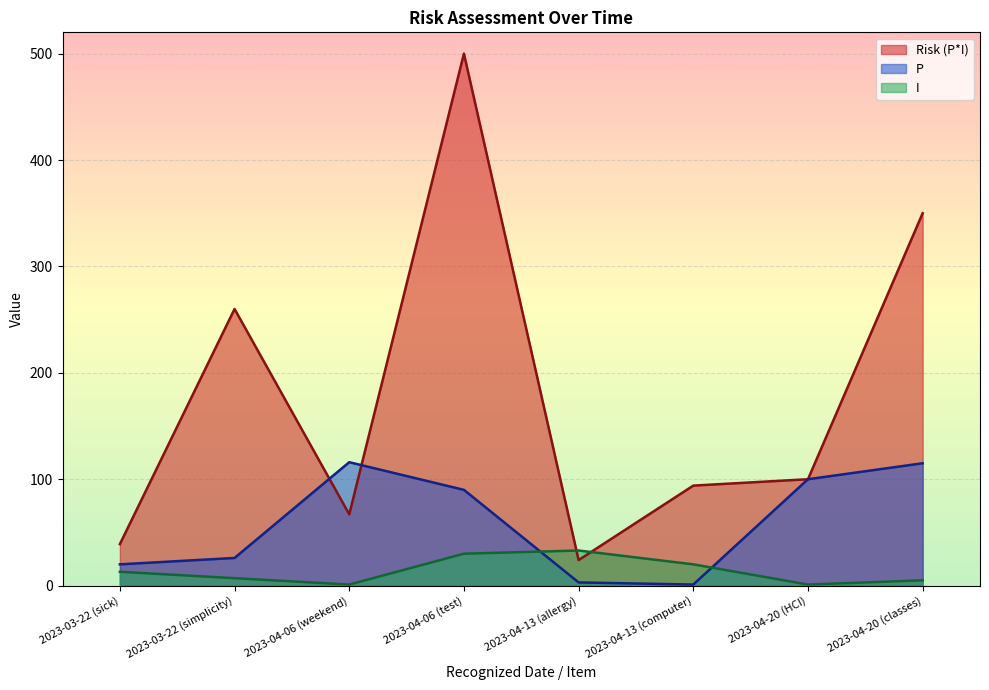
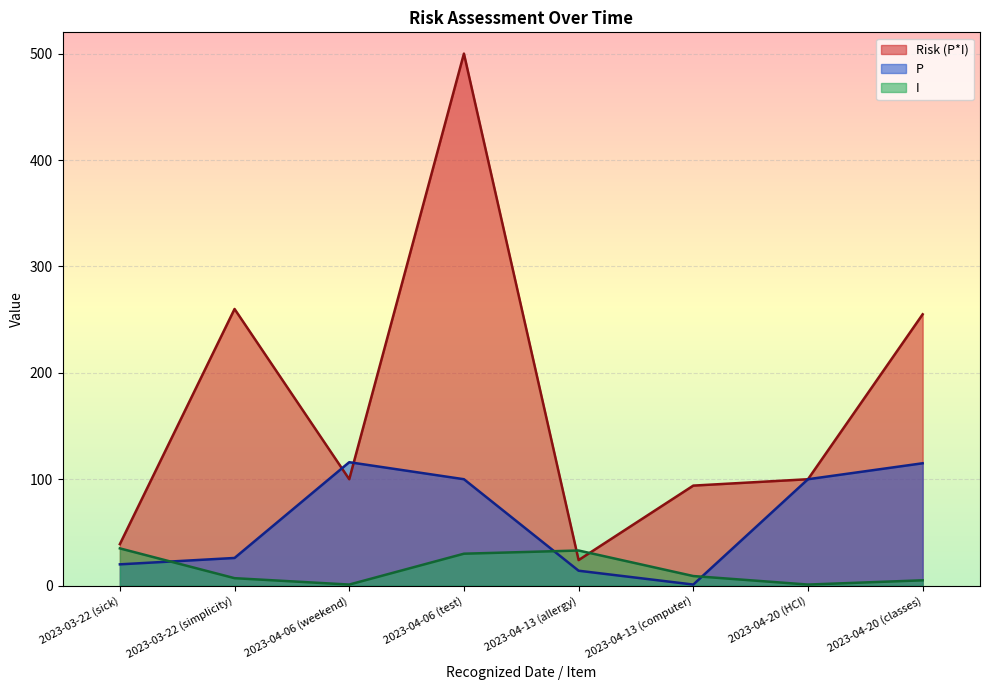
I, 2023-03-22 (sick): 13 -> 35
Risk (P*I), 2023-04-06 (weekend): 67 -> 100
P, 2023-04-06 (test): 90 -> 100
P, 2023-04-13 (allergy): 3 -> 14
I, 2023-04-13 (computer): 20 -> 9
Risk (P*I), 2023-04-20 (classes): 350 -> 255
